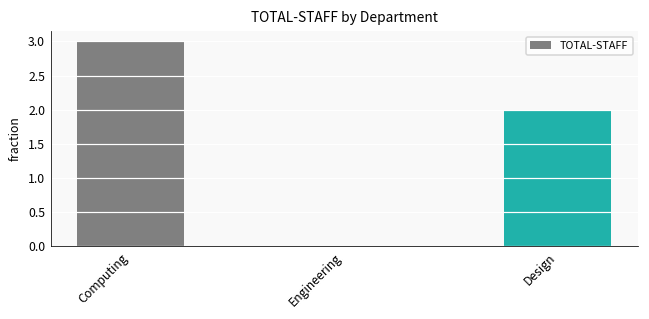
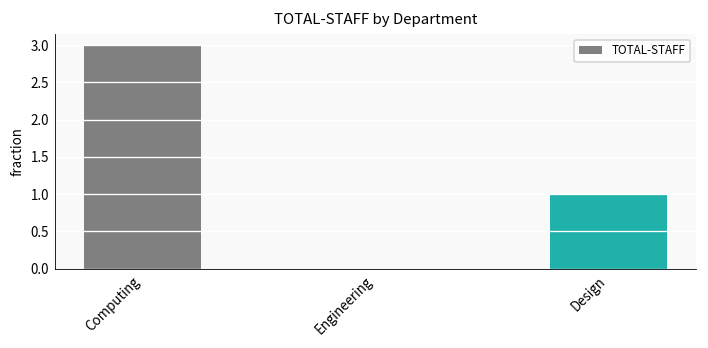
Design: 2 -> 1
